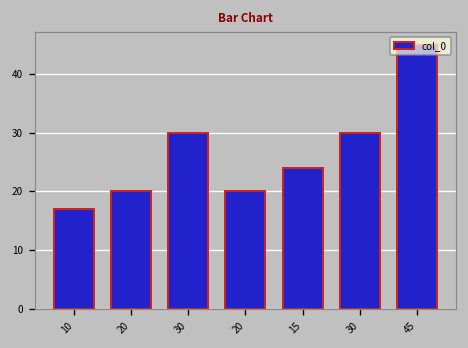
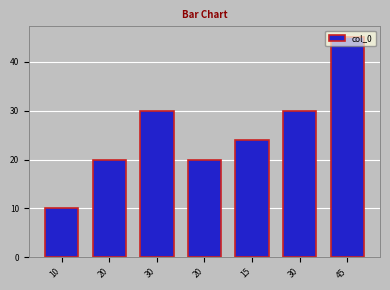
10: 17 -> 10
